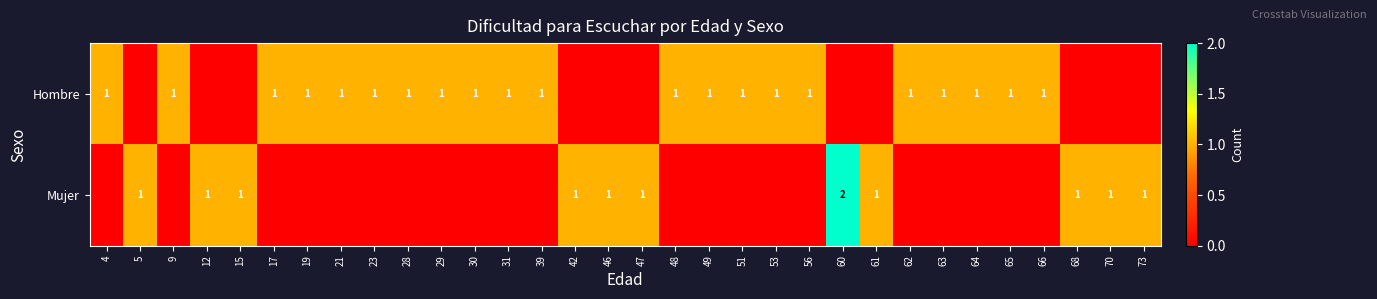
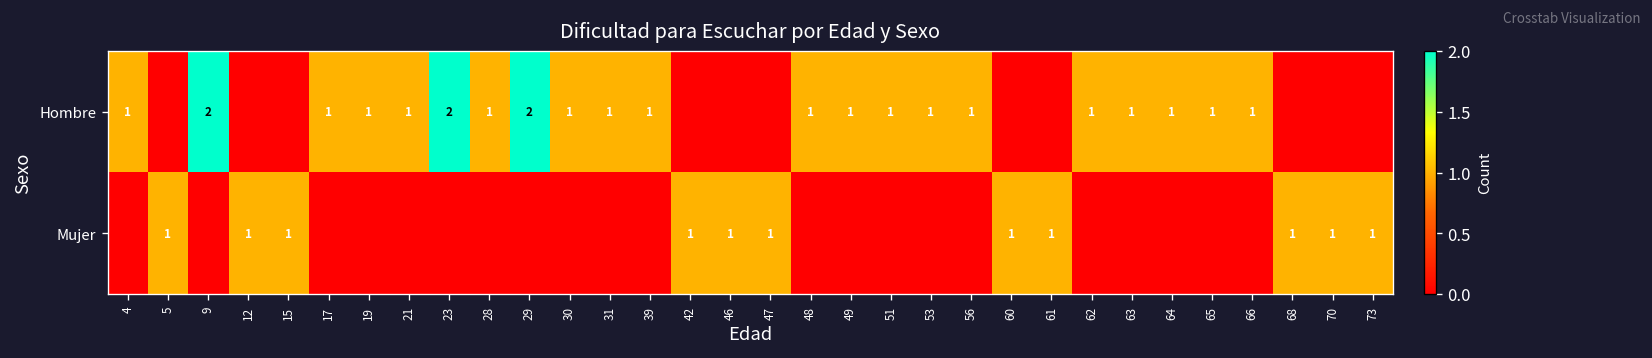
Hombre, 9: 1 -> 2
Hombre, 23: 1 -> 2
Hombre, 29: 1 -> 2
Mujer, 60: 2 -> 1
